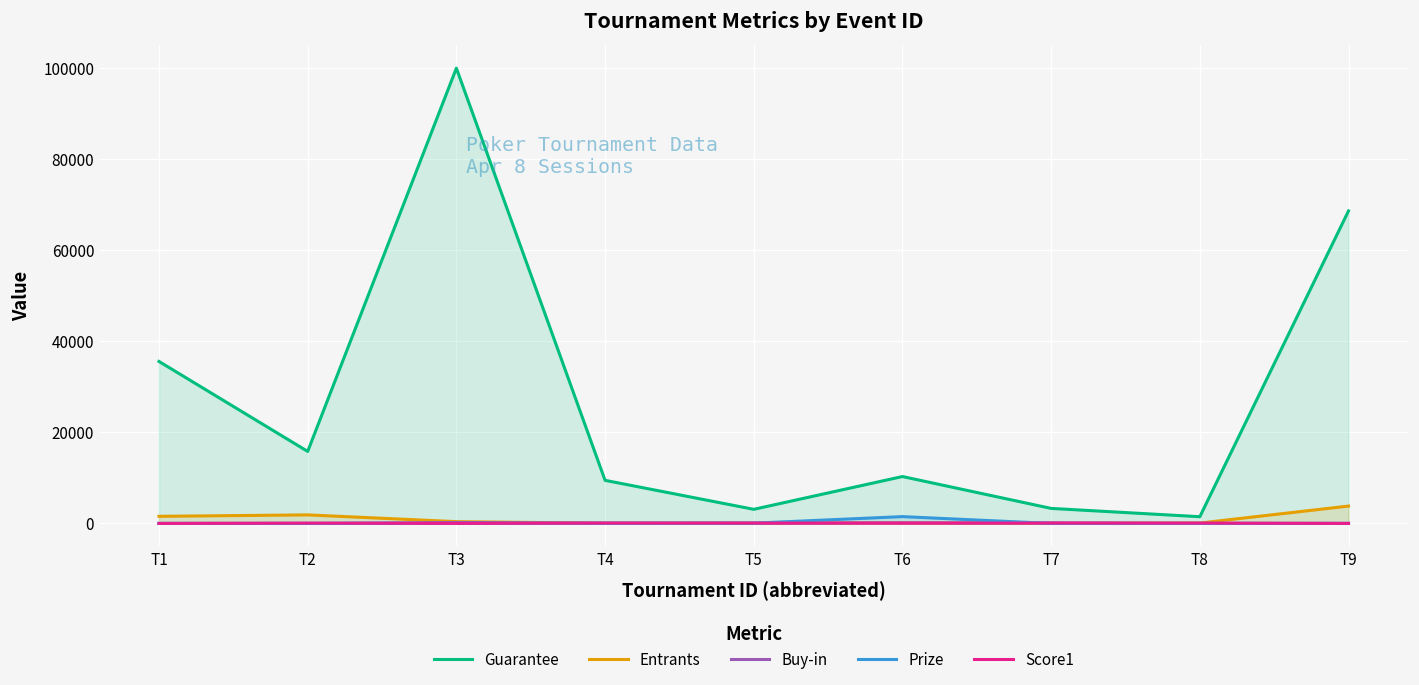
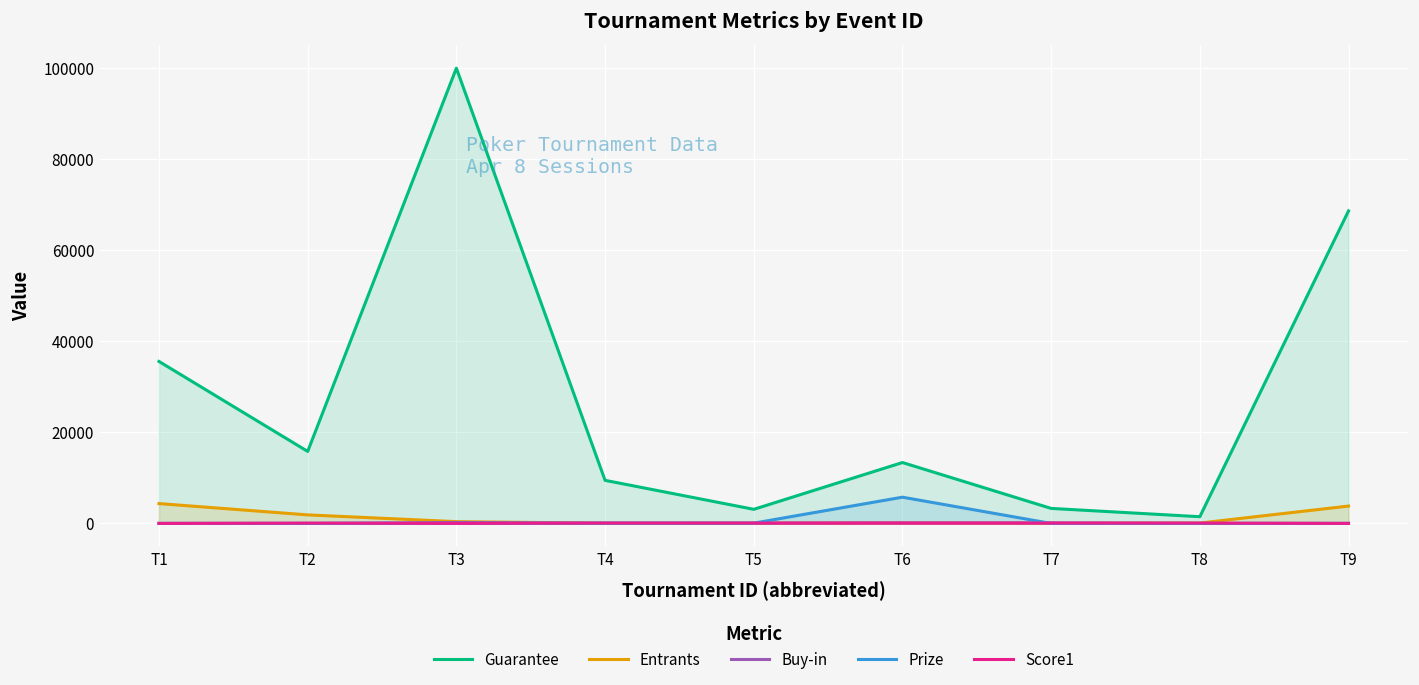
Entrants, T1: 2000 -> 4000
Guarantee, T6: 10000 -> 13000
Prize, T6: 1000 -> 6000
